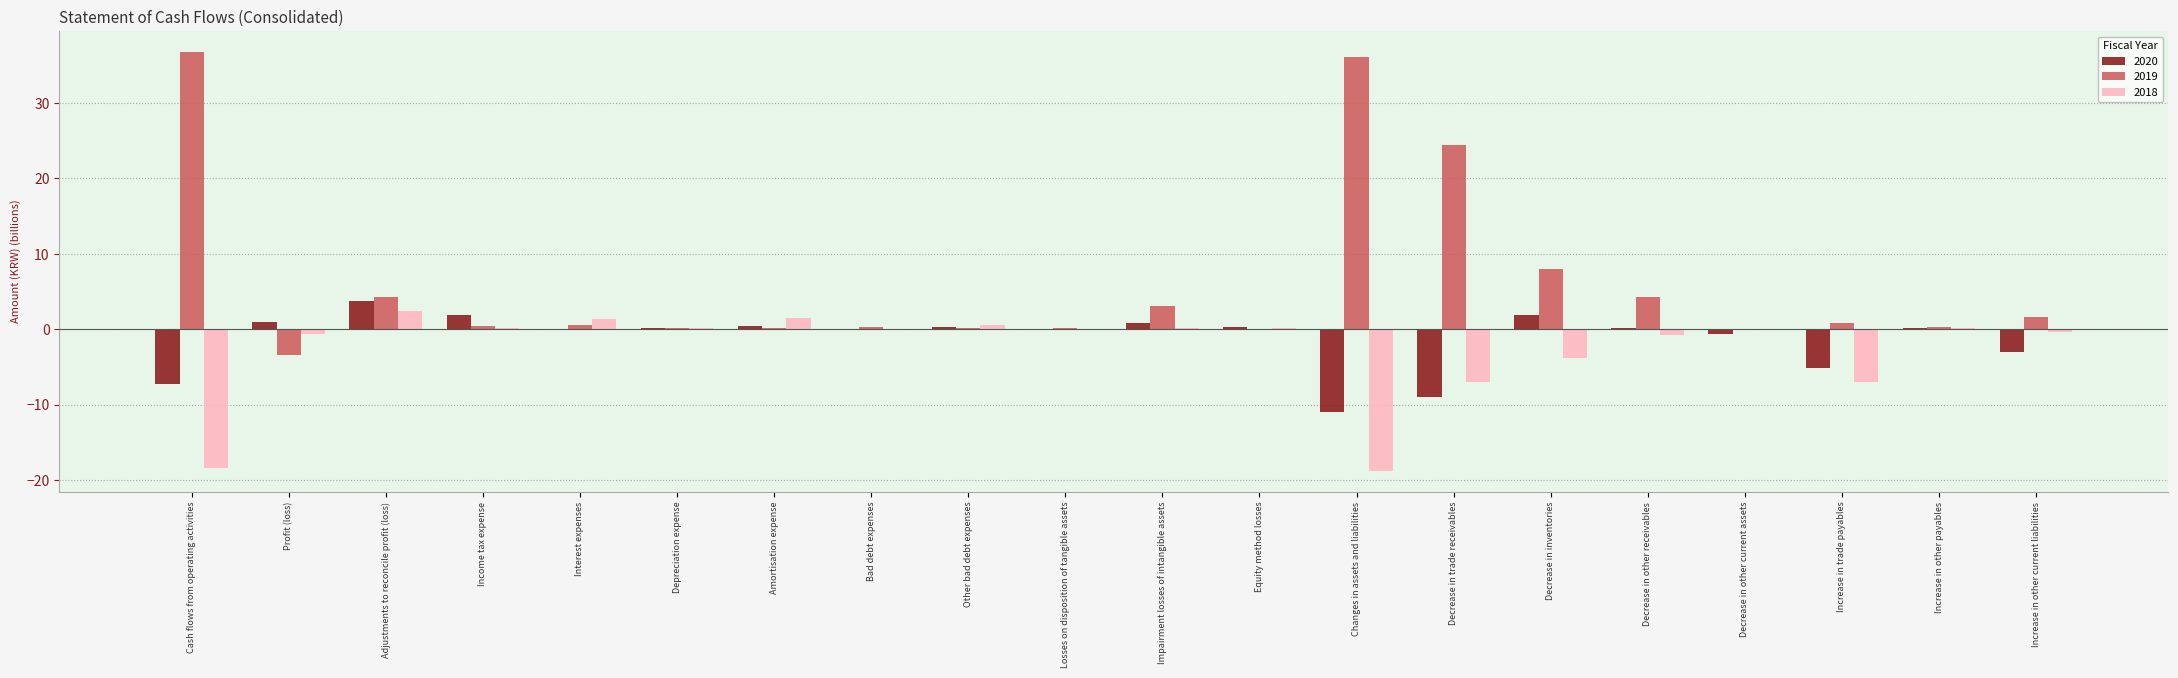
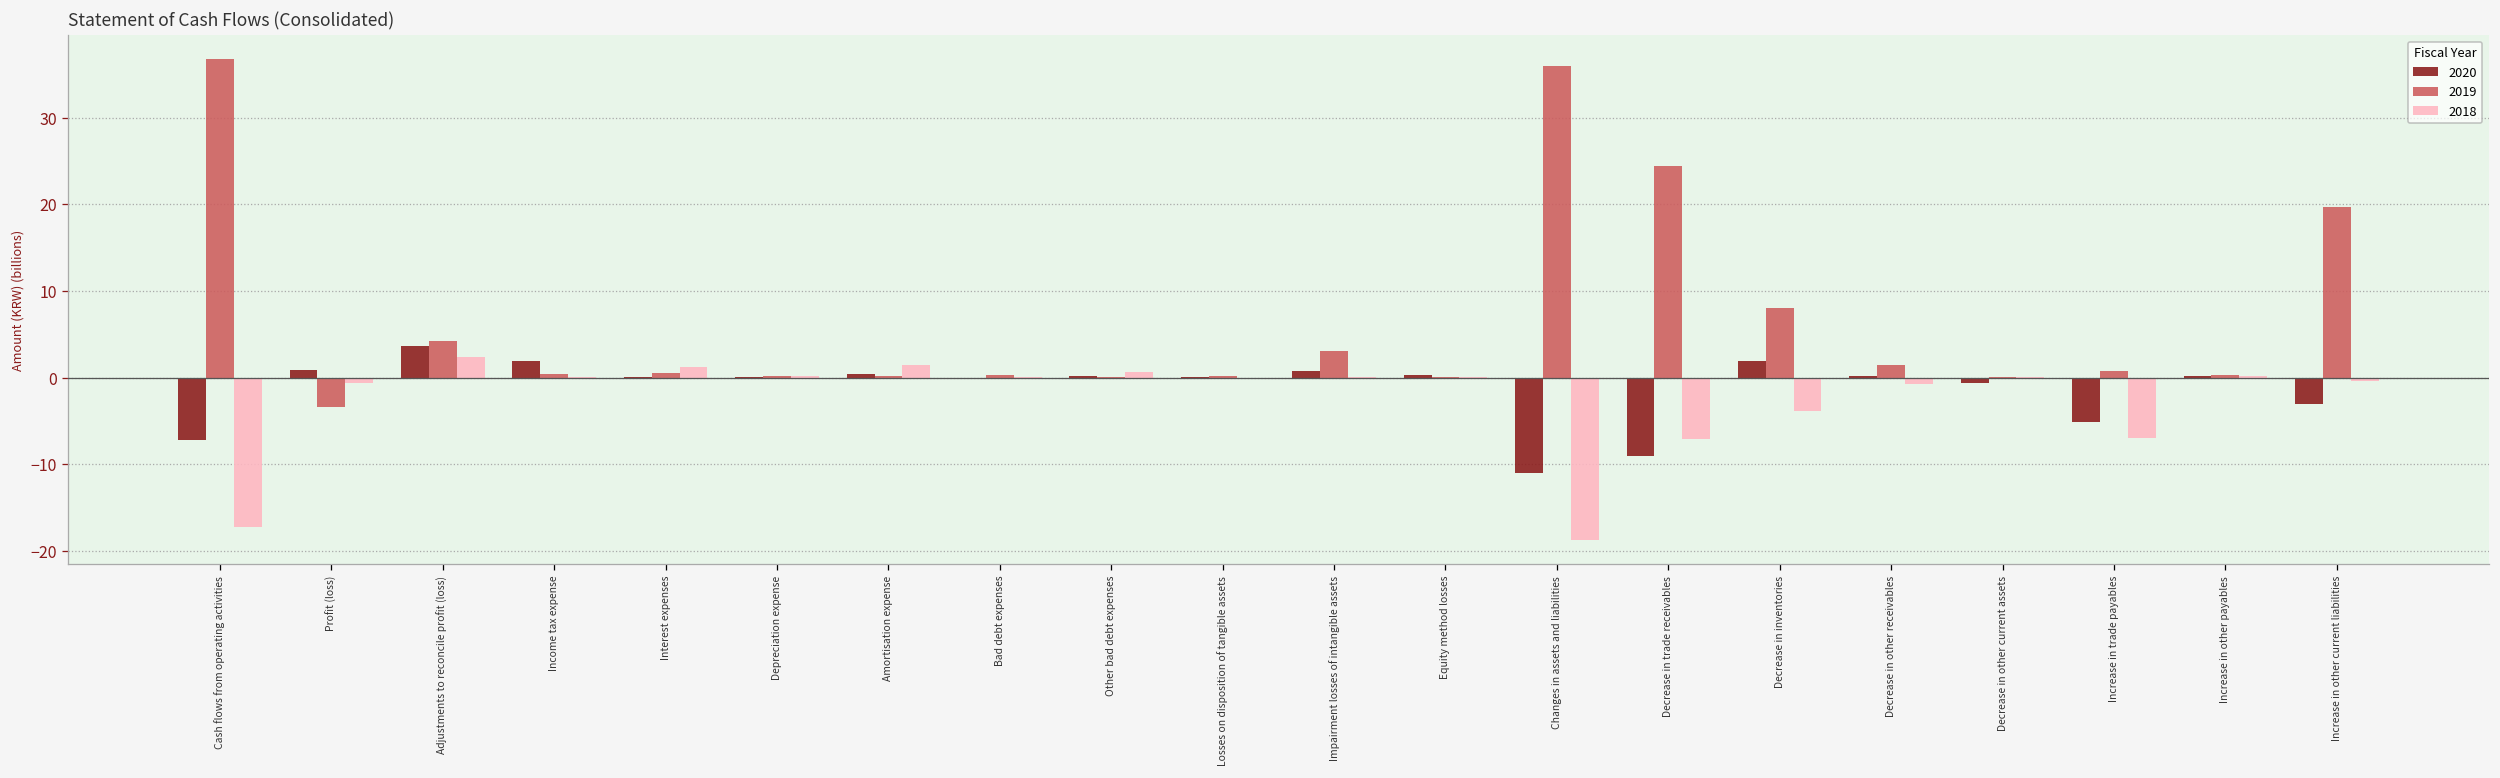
2018, Cash flows from operating activities: -18 -> -17
2019, Decrease in other receivables: 4 -> 1
2019, Increase in other current liabilities: 2 -> 20
